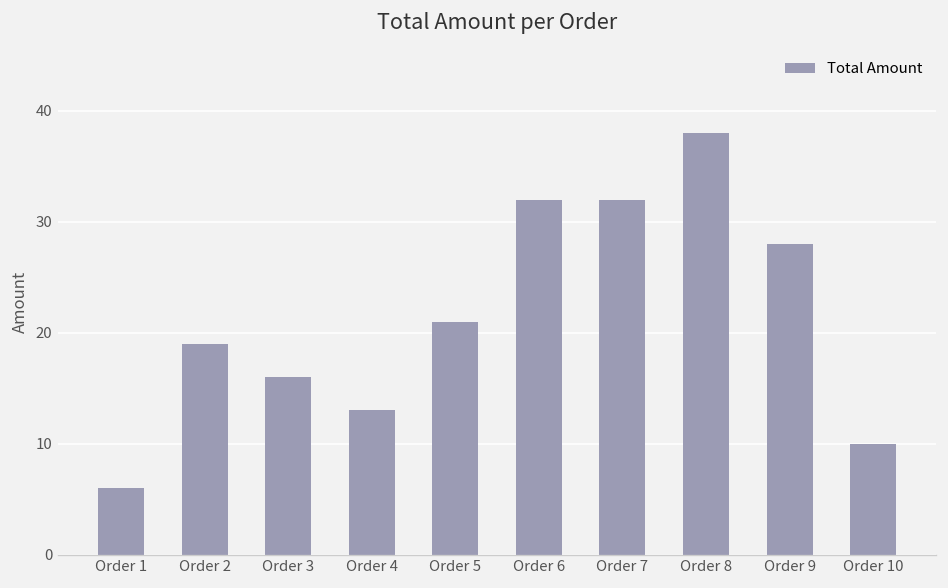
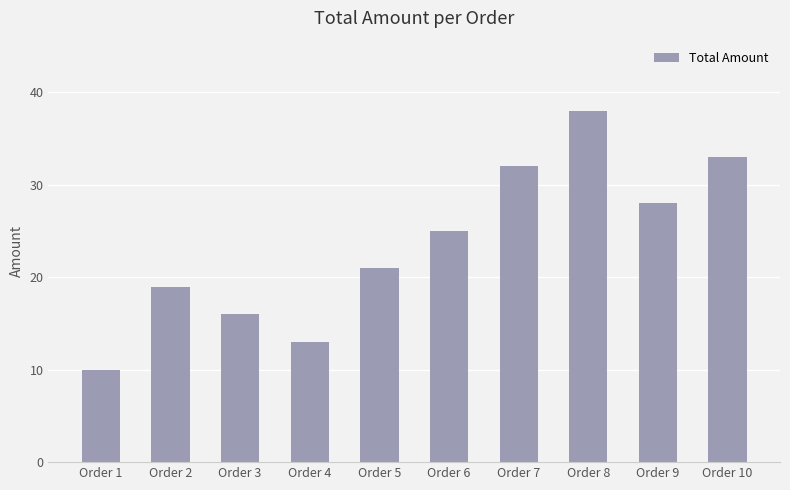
Order 1: 6 -> 10
Order 6: 32 -> 25
Order 10: 10 -> 33
